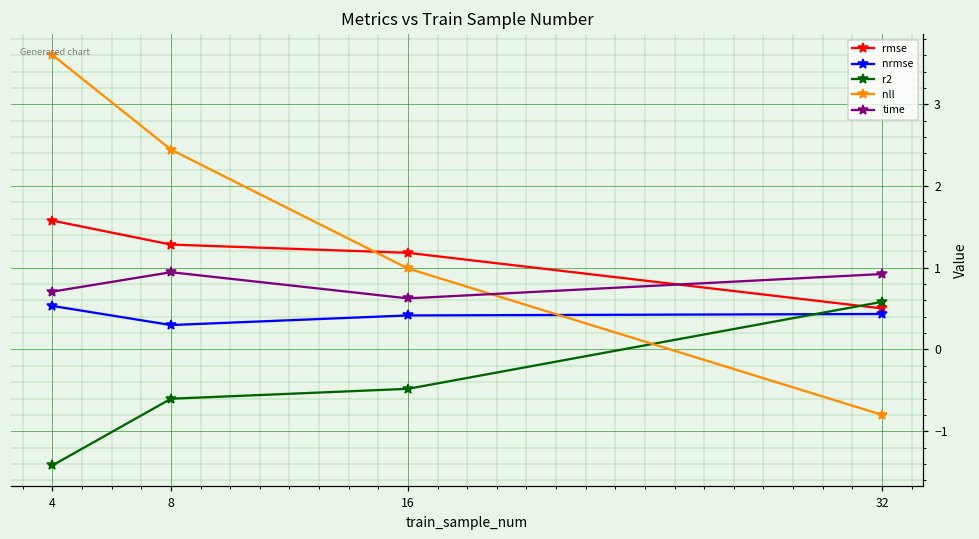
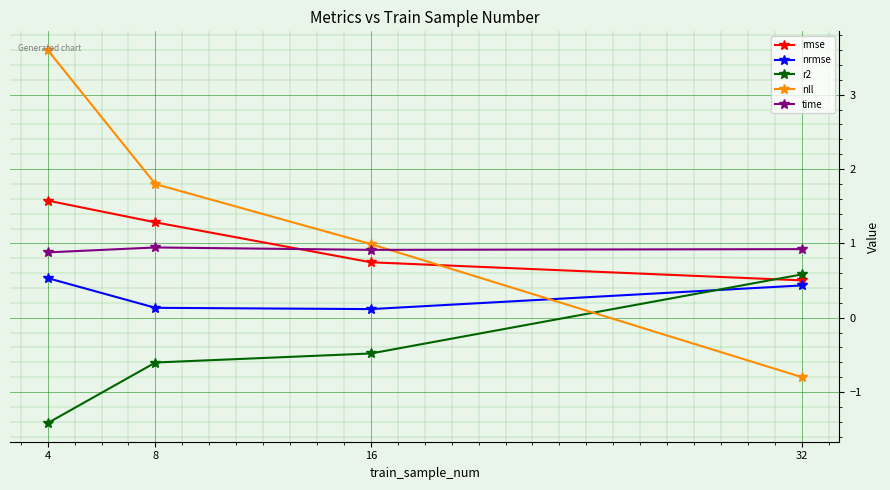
time, 4: 0.7 -> 0.9
nrmse, 8: 0.3 -> 0.1
nll, 8: 2.4 -> 1.8
rmse, 16: 1.2 -> 0.7
nrmse, 16: 0.4 -> 0.1
time, 16: 0.6 -> 0.9
